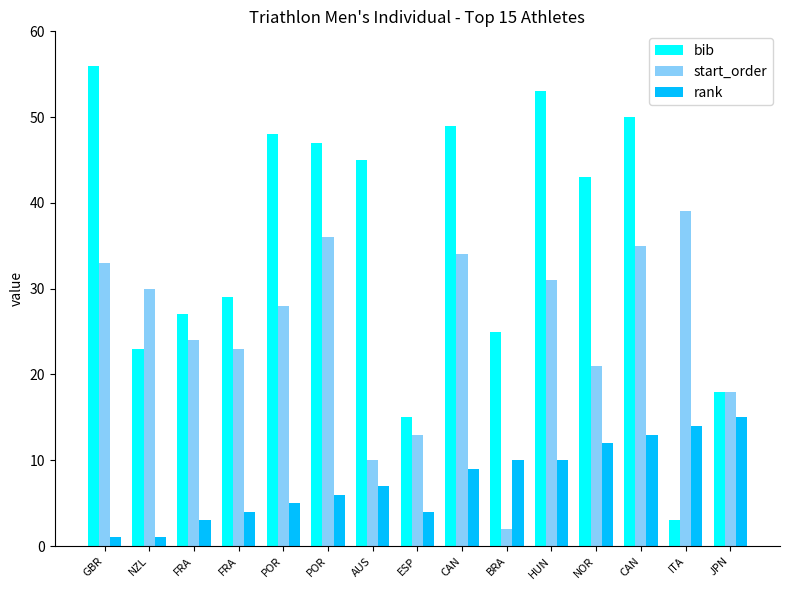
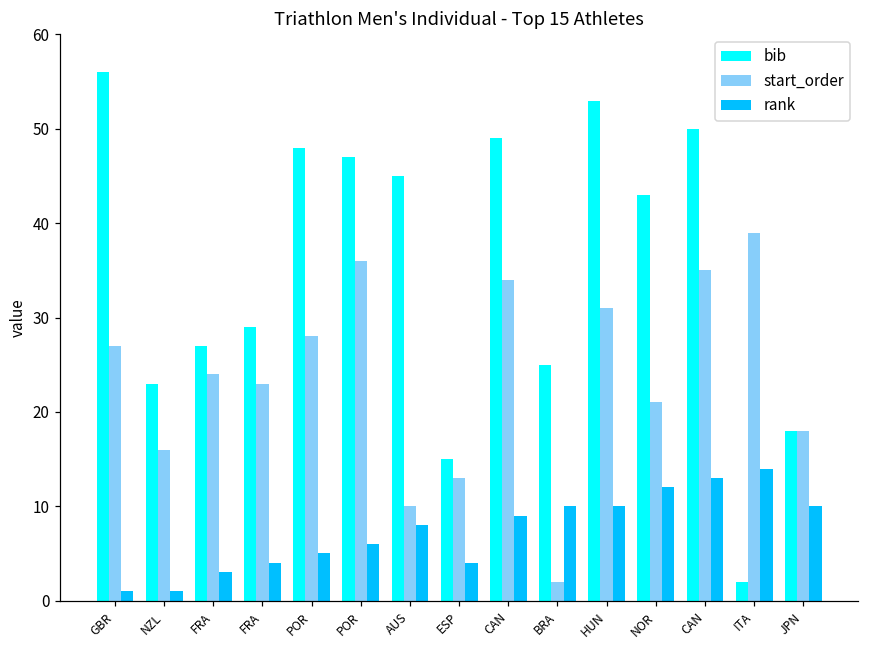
start_order, GBR: 33 -> 27
start_order, NZL: 30 -> 16
rank, AUS: 7 -> 8
bib, ITA: 3 -> 2
rank, JPN: 15 -> 10
